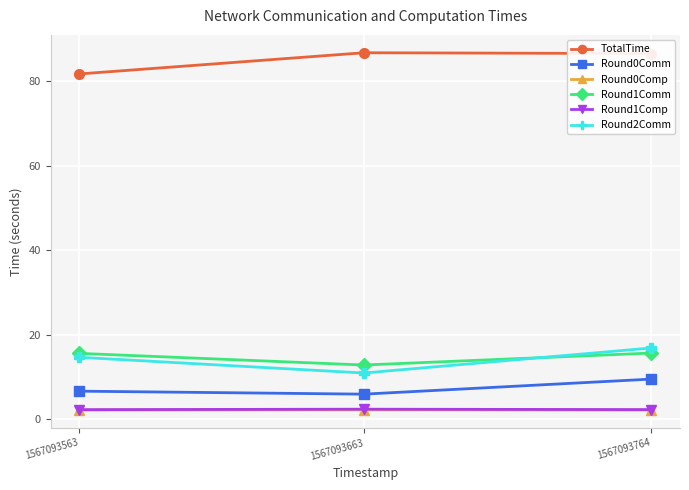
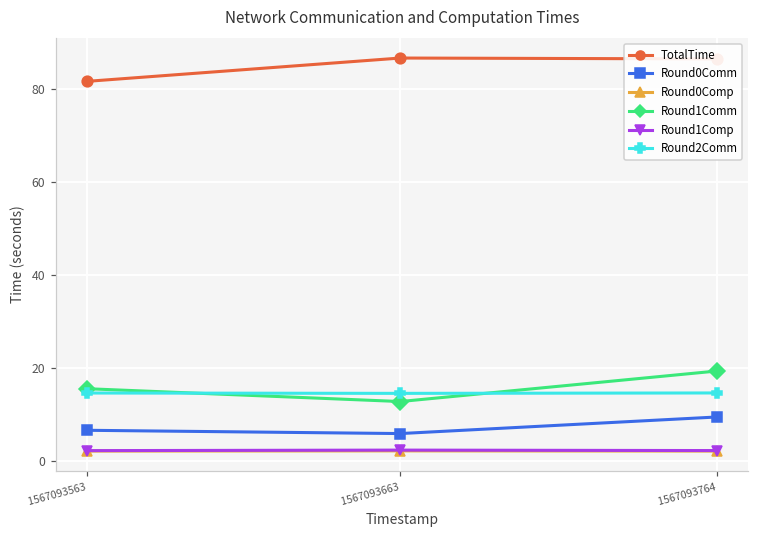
Round2Comm, 1567093663: 11 -> 15
Round1Comm, 1567093764: 16 -> 19
Round2Comm, 1567093764: 17 -> 15
